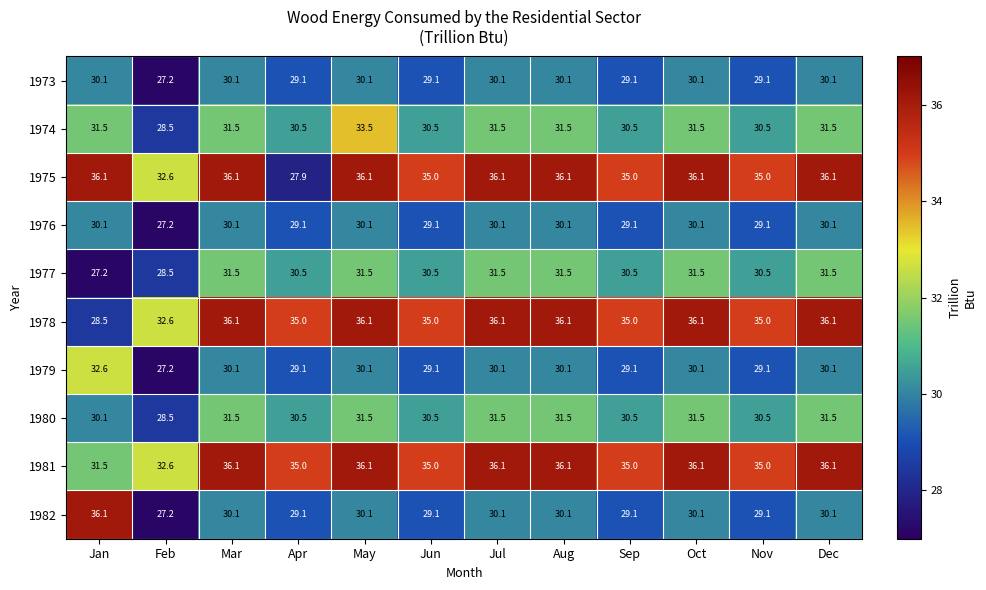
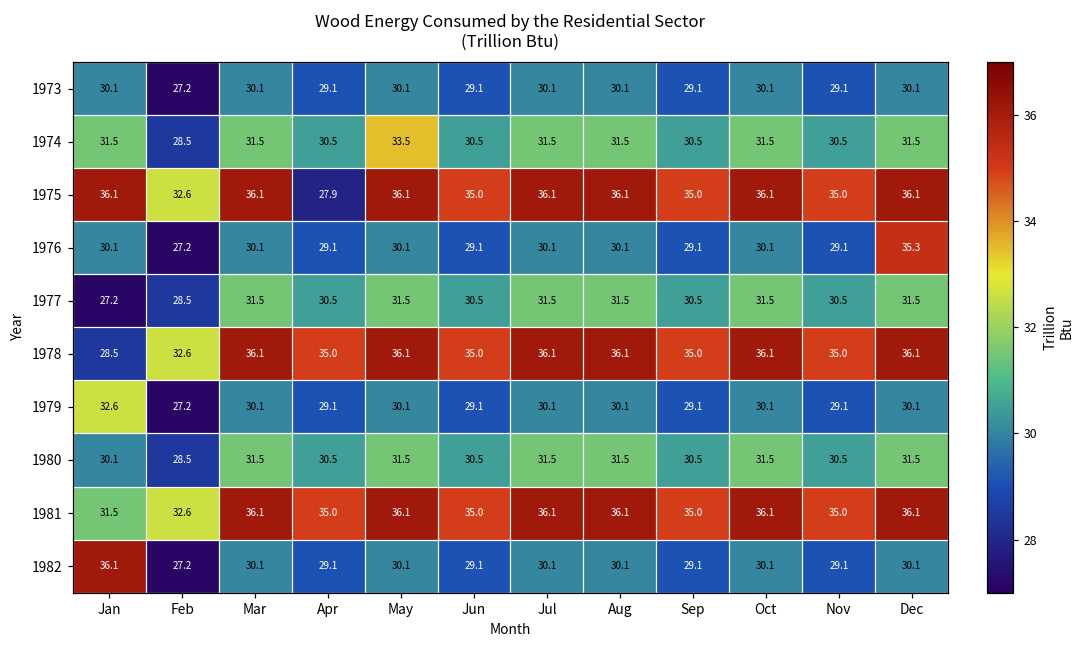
1976, Dec: 30.1 -> 35.3
